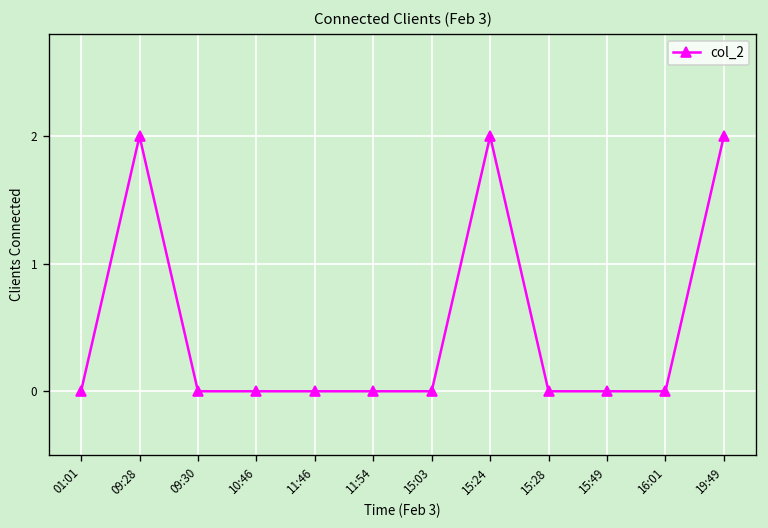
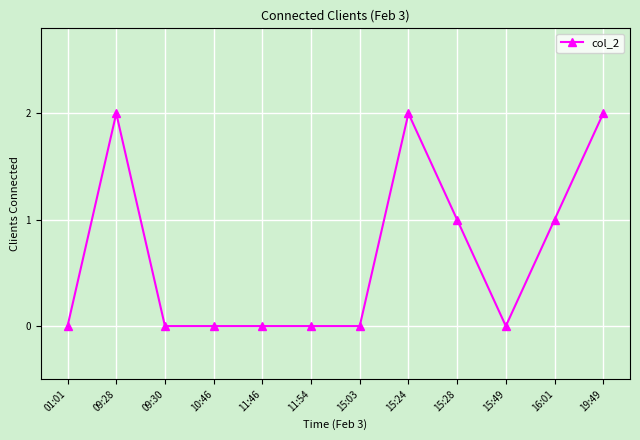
15:28: 0 -> 1
16:01: 0 -> 1
